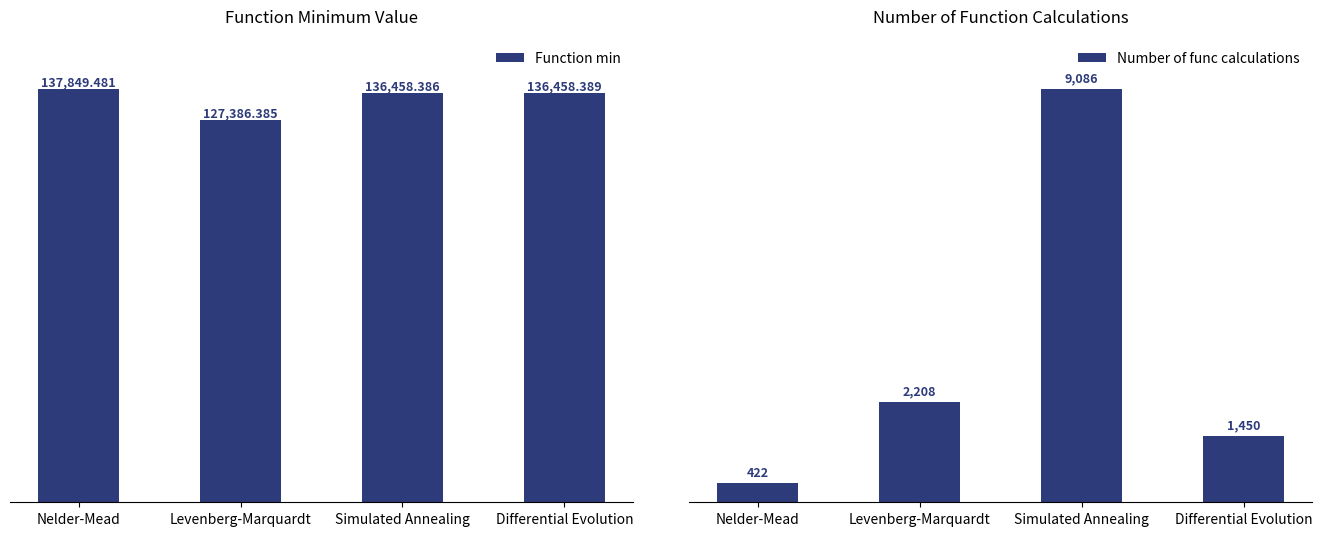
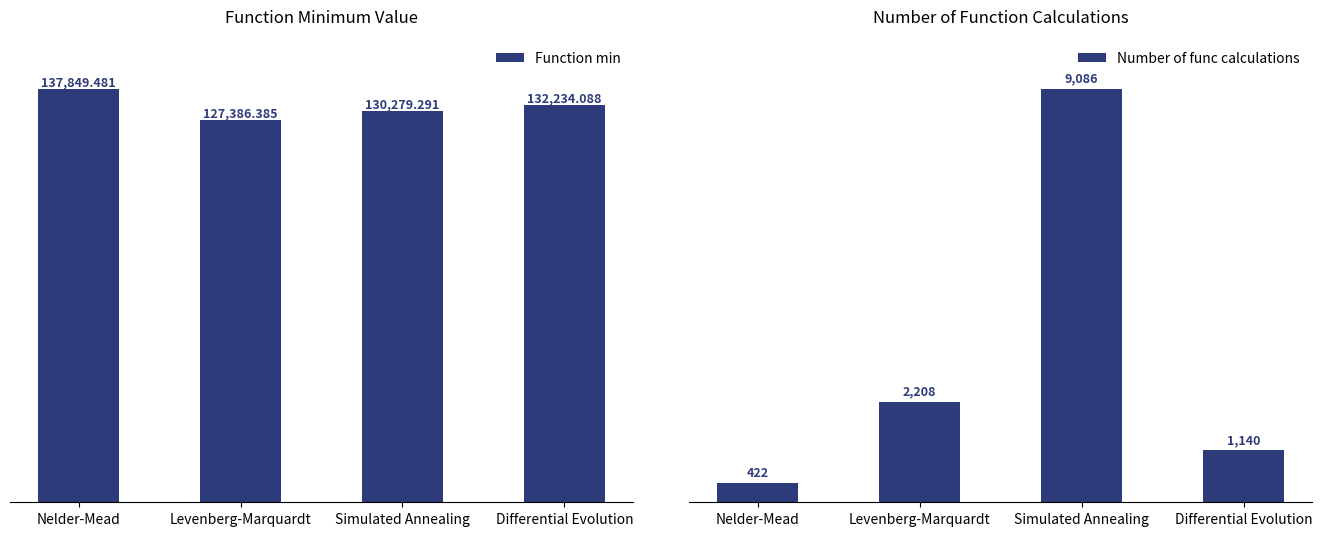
Function Minimum Value, Simulated Annealing: 136,458.386 -> 130,279.291
Function Minimum Value, Differential Evolution: 136,458.389 -> 132,234.088
Number of Function Calculations, Differential Evolution: 1,450 -> 1,140
